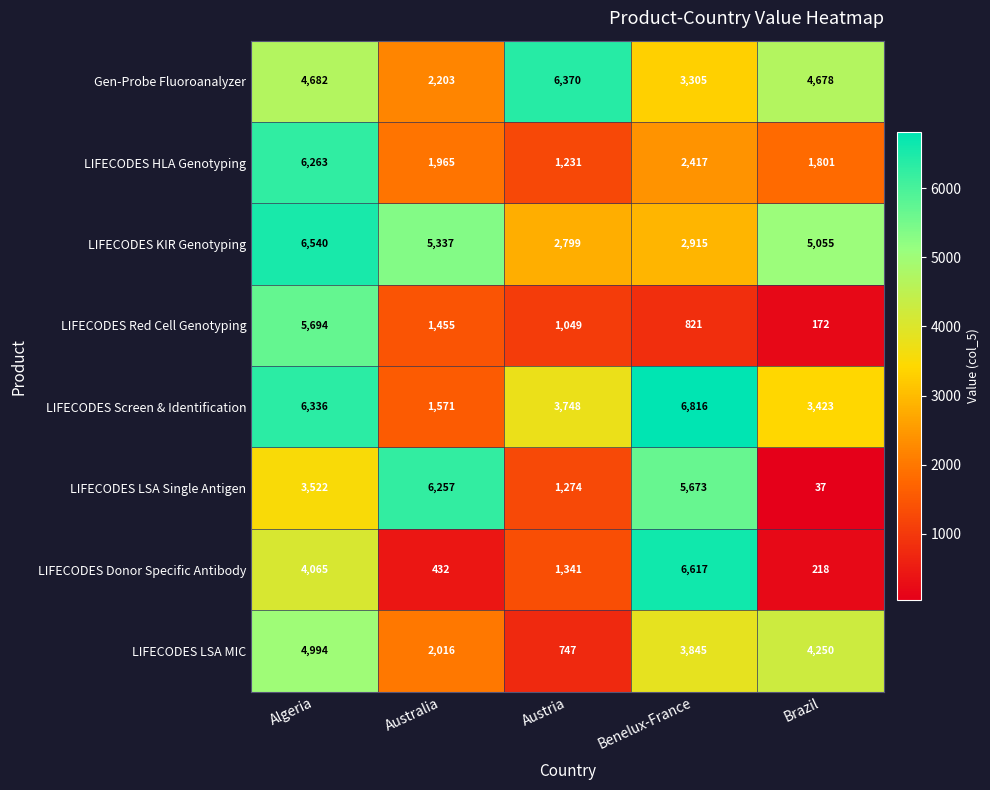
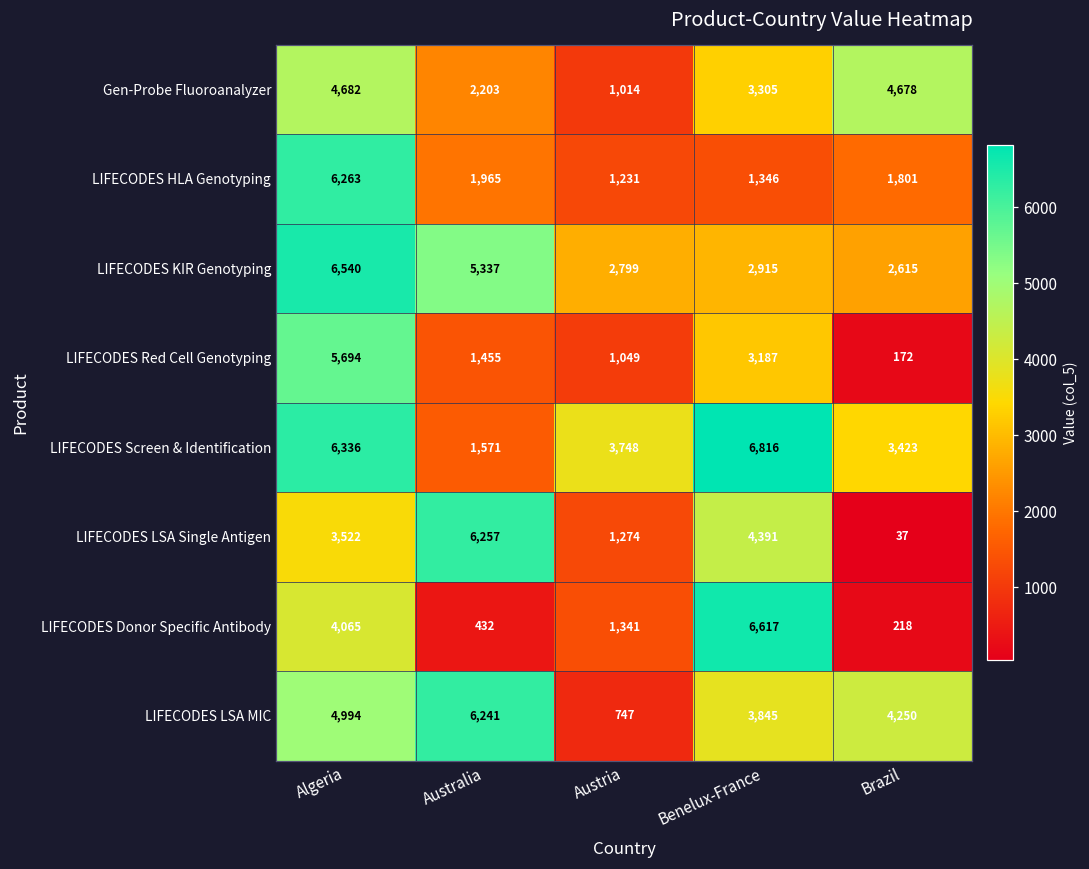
Gen-Probe Fluoroanalyzer, Austria: 6,370 -> 1,014
LIFECODES HLA Genotyping, Benelux-France: 2,417 -> 1,346
LIFECODES KIR Genotyping, Brazil: 5,055 -> 2,615
LIFECODES Red Cell Genotyping, Benelux-France: 821 -> 3,187
LIFECODES LSA Single Antigen, Benelux-France: 5,673 -> 4,391
LIFECODES LSA MIC, Australia: 2,016 -> 6,241
